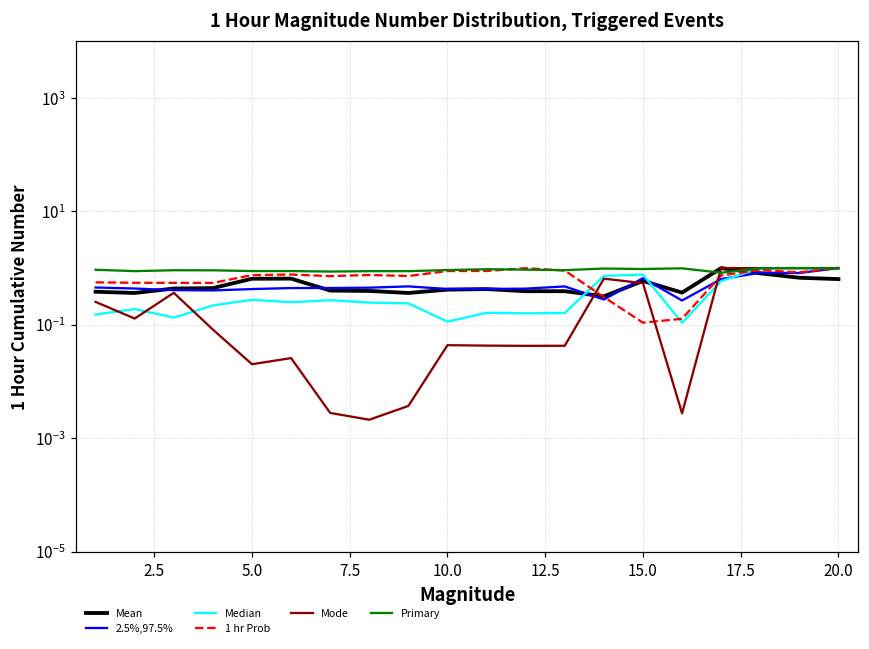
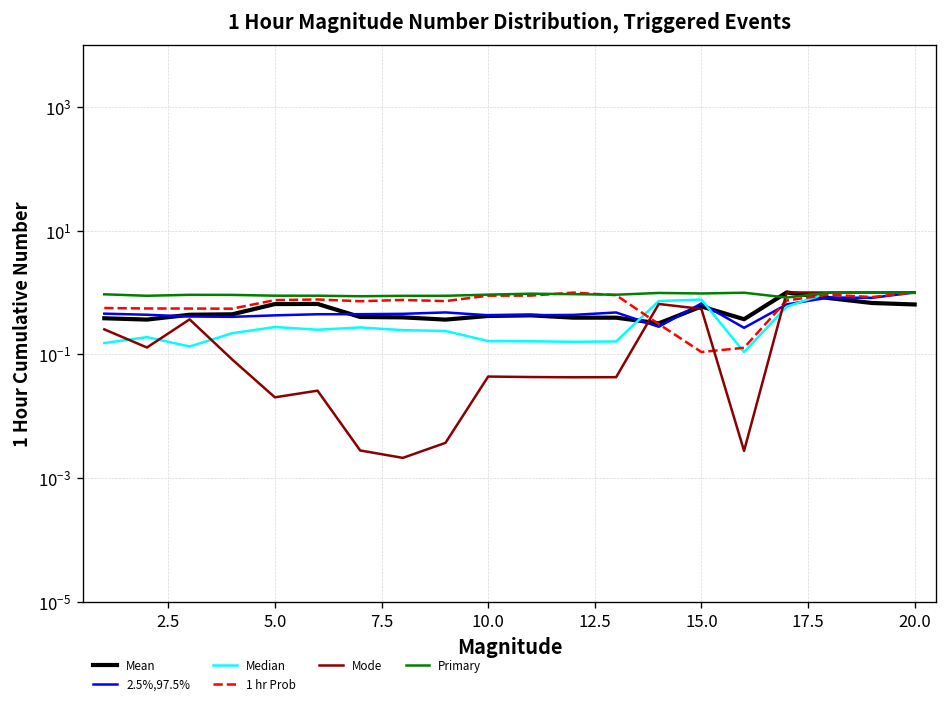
Median, 10.0: 0.11 -> 0.16
